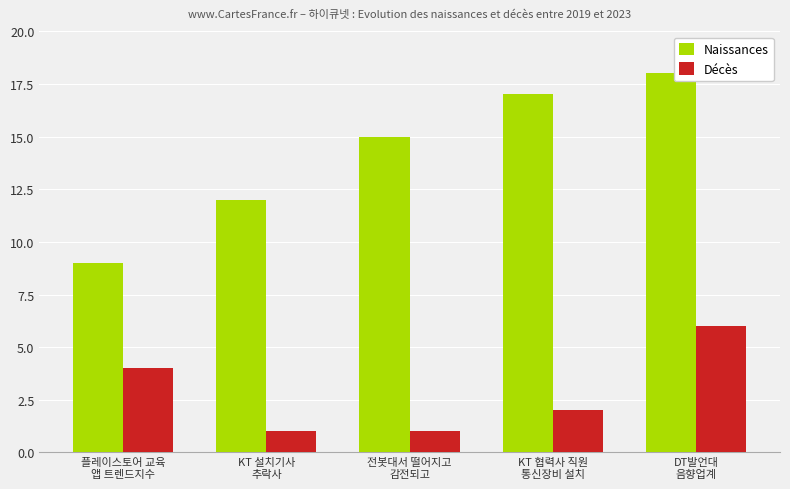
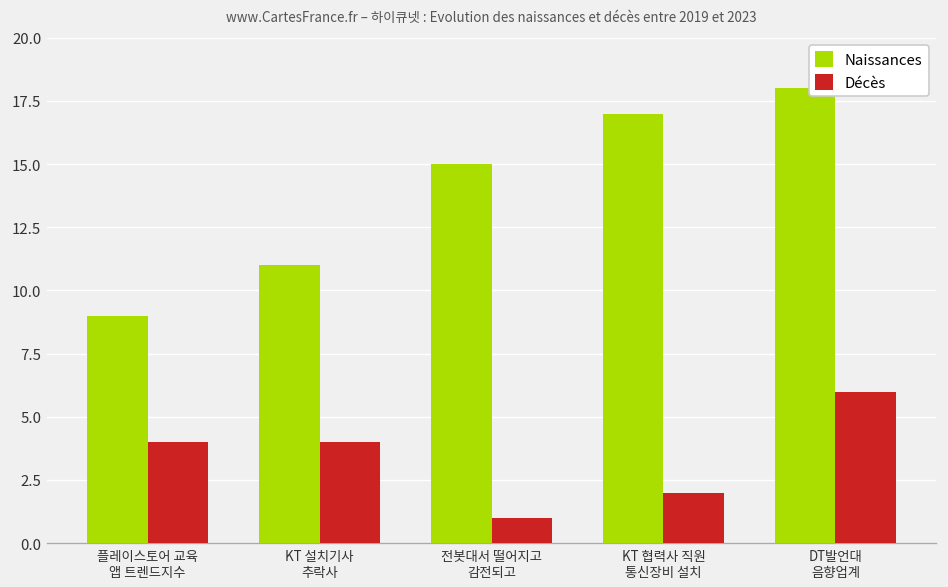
Naissances, KT 설치기사 추락사: 12 -> 11
Décès, KT 설치기사 추락사: 1 -> 4
